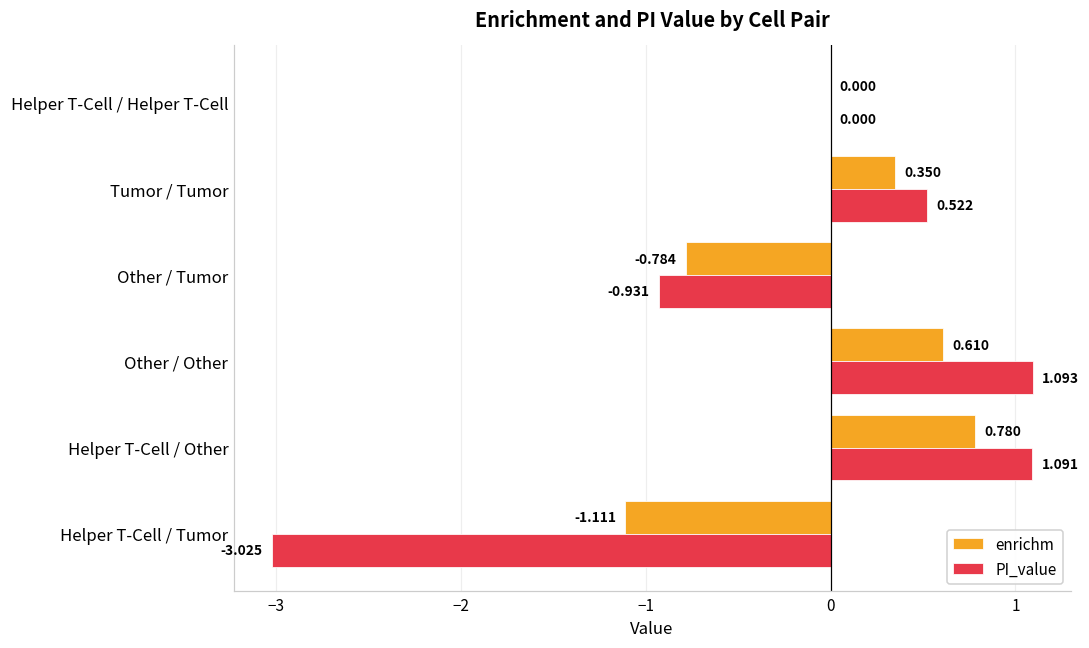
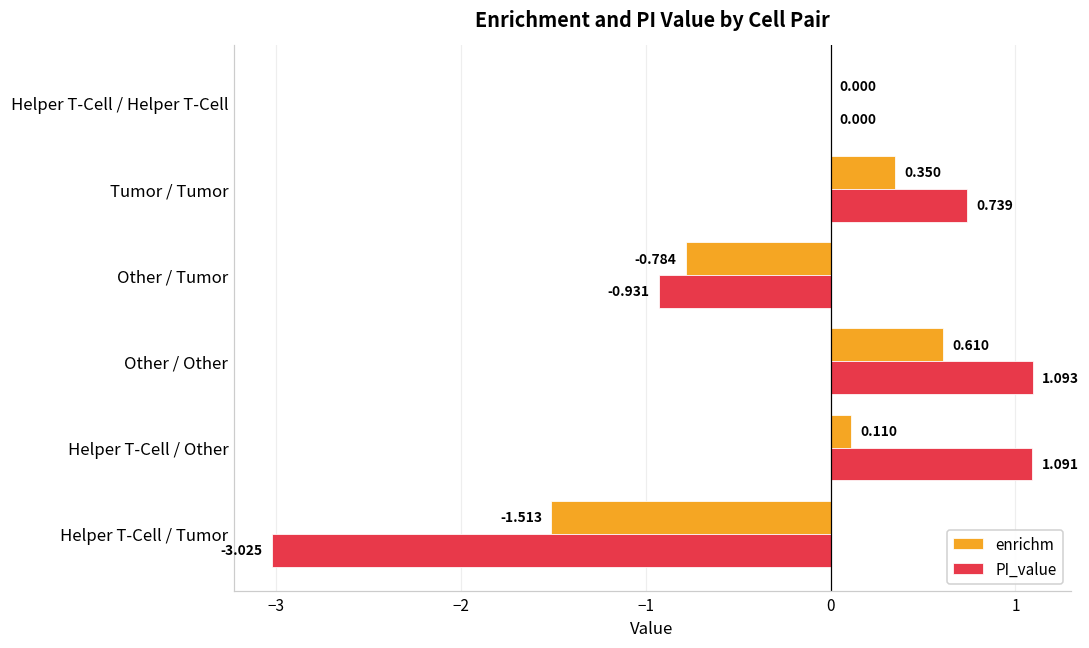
PI_value, Tumor / Tumor: 0.522 -> 0.739
enrichm, Helper T-Cell / Other: 0.780 -> 0.110
enrichm, Helper T-Cell / Tumor: -1.111 -> -1.513
